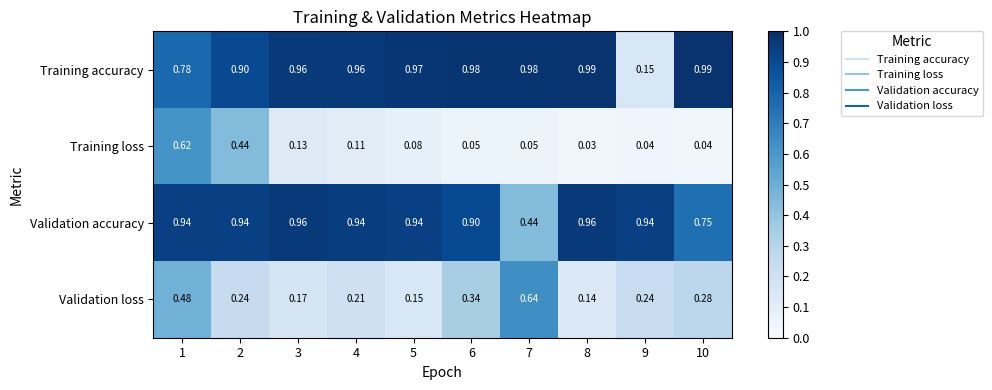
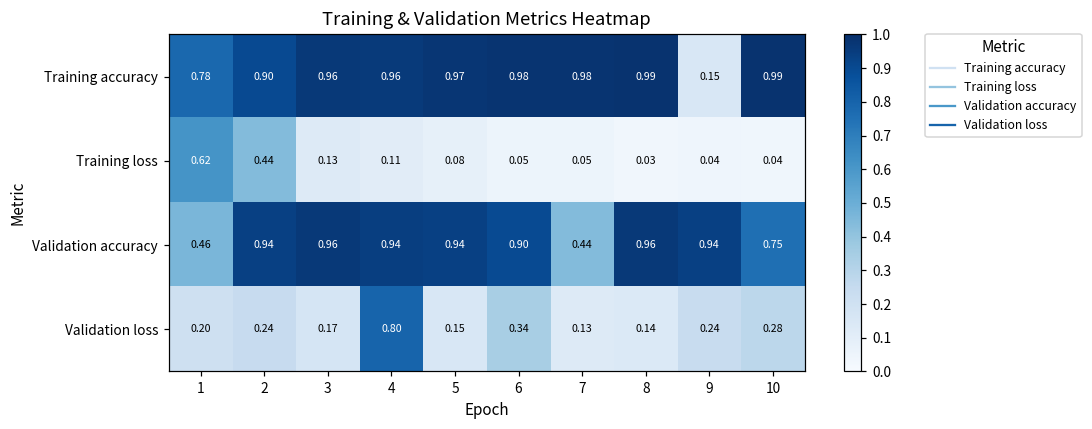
Validation accuracy, 1: 0.94 -> 0.46
Validation loss, 1: 0.48 -> 0.20
Validation loss, 4: 0.21 -> 0.80
Validation loss, 7: 0.64 -> 0.13
